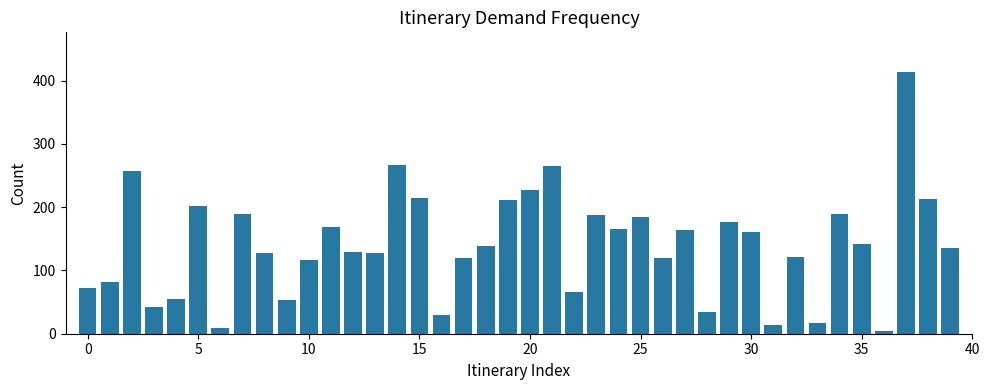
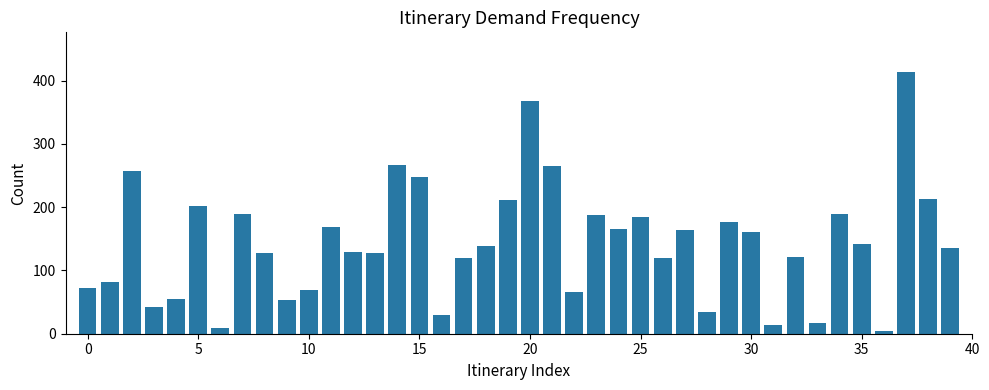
10: 120 -> 70
15: 210 -> 250
20: 230 -> 370
